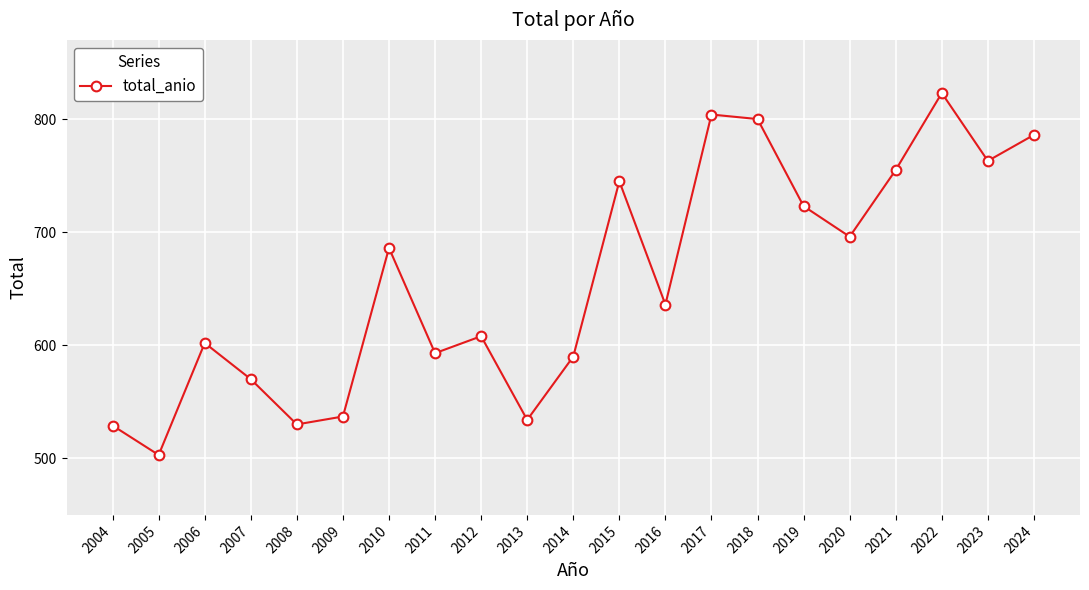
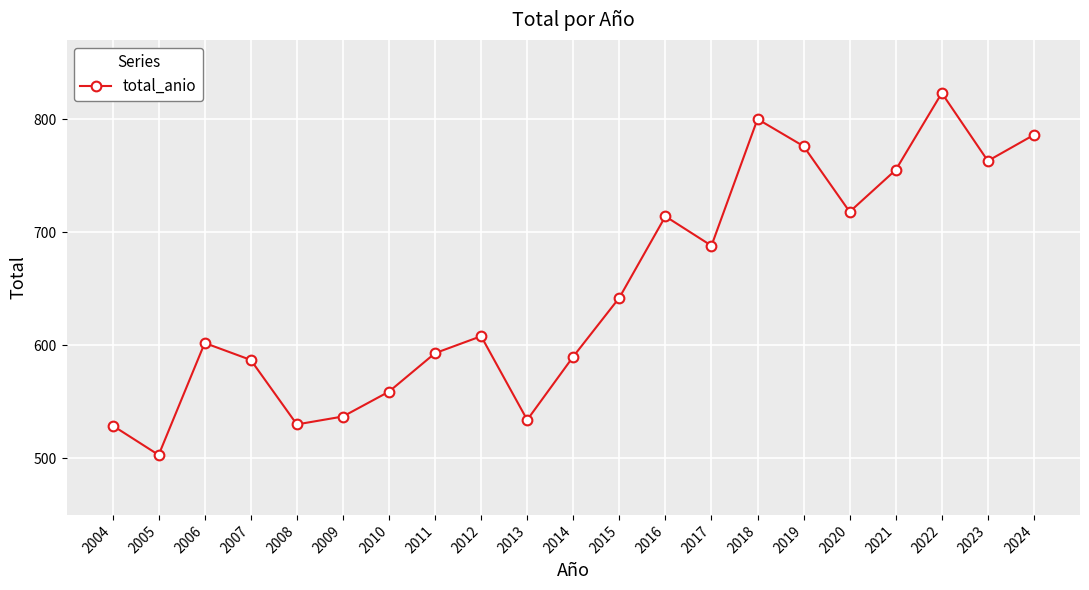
2007: 570 -> 587
2010: 686 -> 559
2015: 745 -> 642
2016: 636 -> 714
2017: 804 -> 688
2019: 723 -> 776
2020: 696 -> 718
